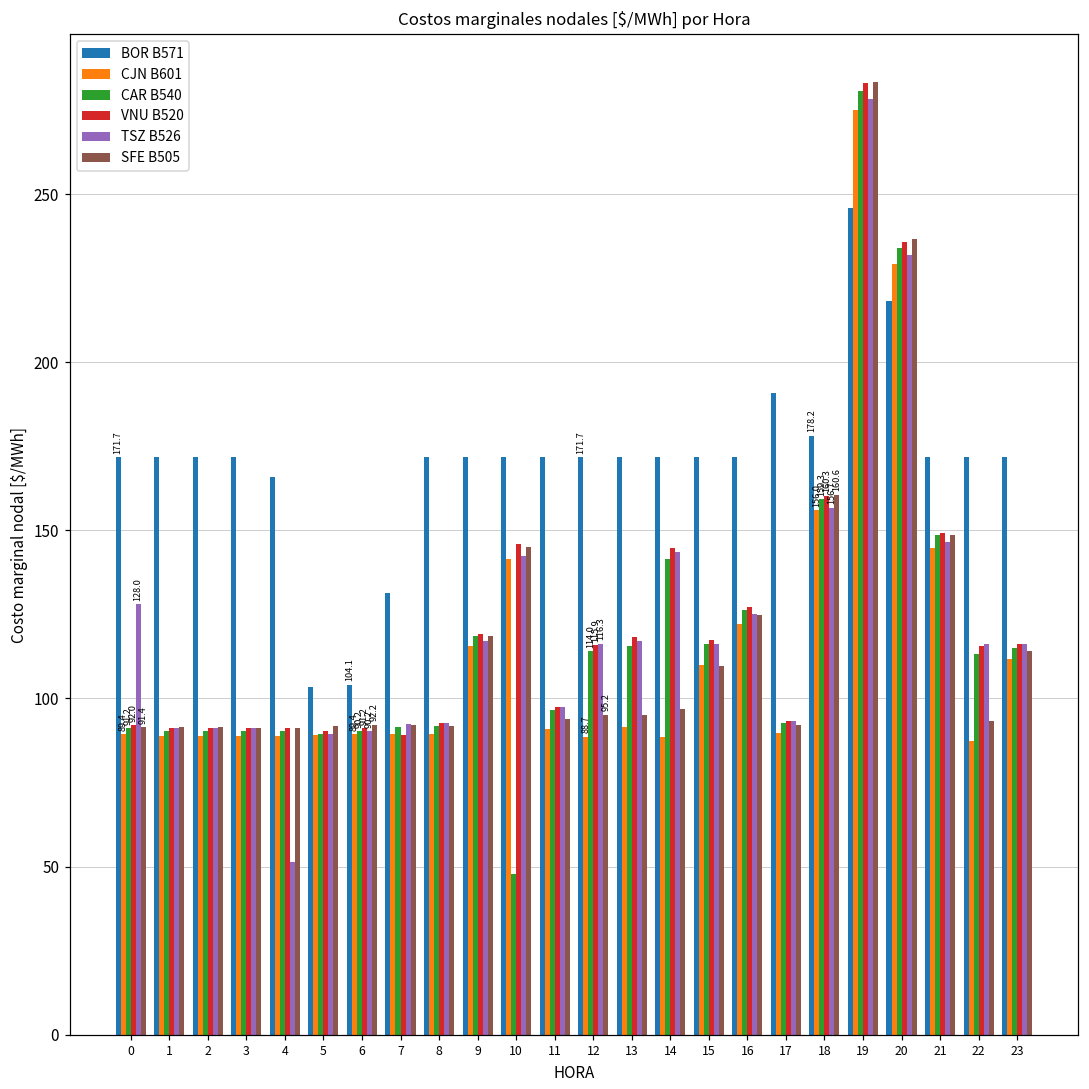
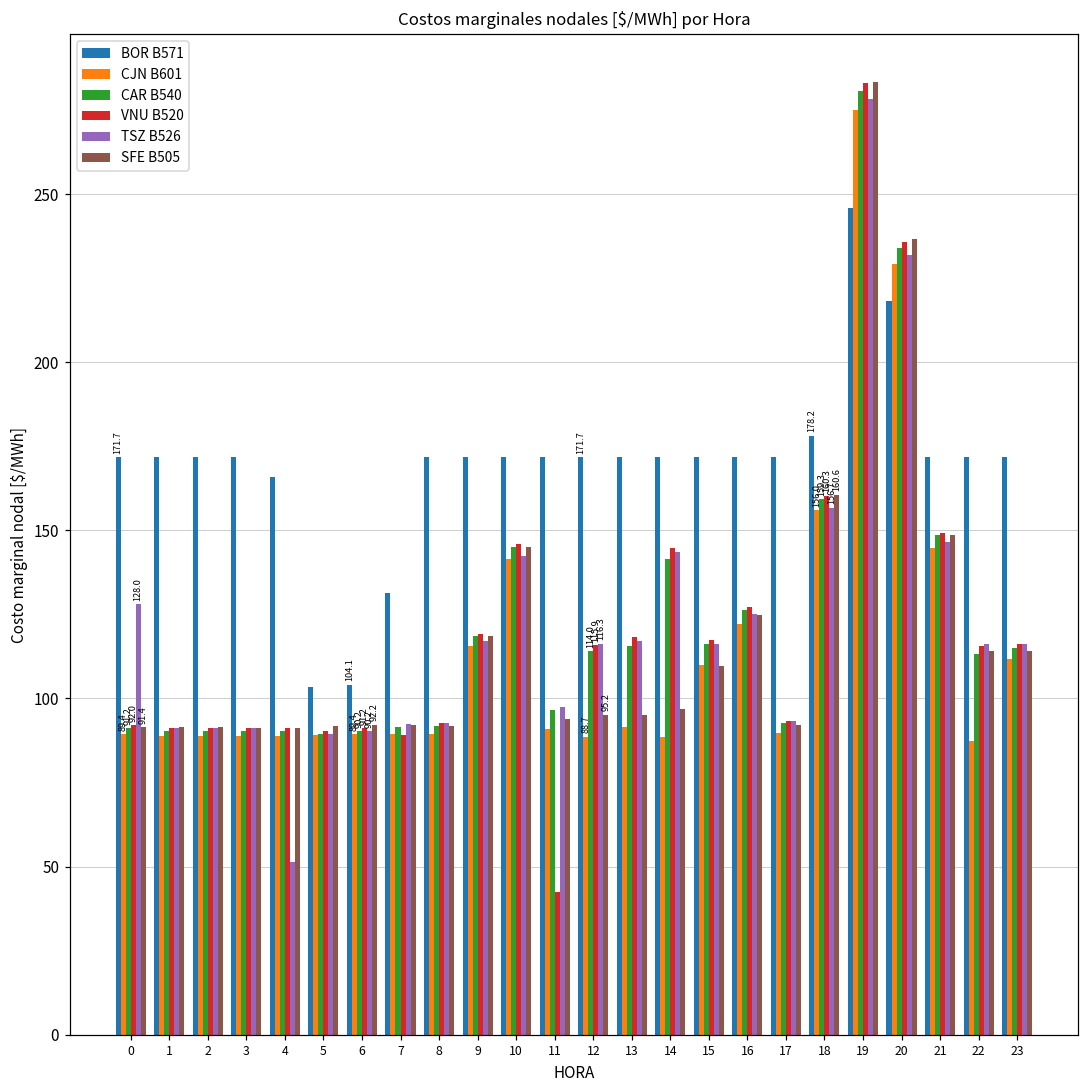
CAR B540, 10: 48 -> 145
VNU B520, 11: 97 -> 42
BOR B571, 17: 191 -> 172
SFE B505, 22: 93 -> 114
